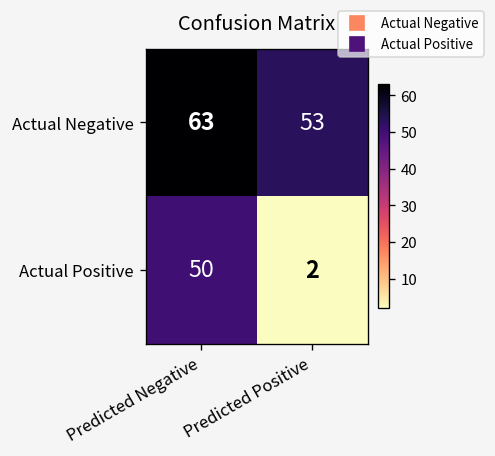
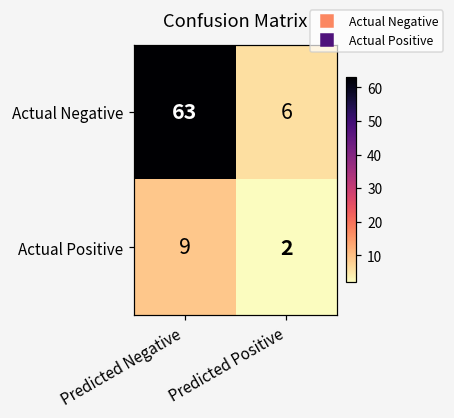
Actual Negative, Predicted Positive: 53 -> 6
Actual Positive, Predicted Negative: 50 -> 9
